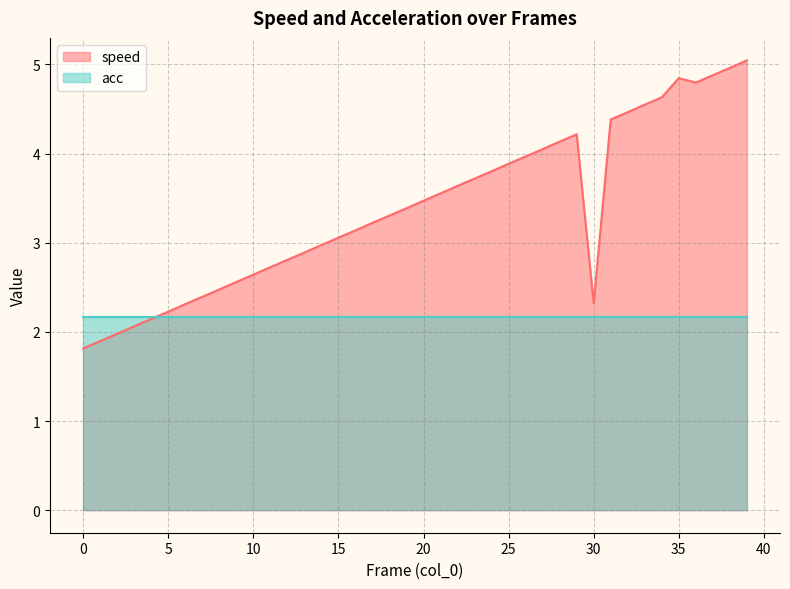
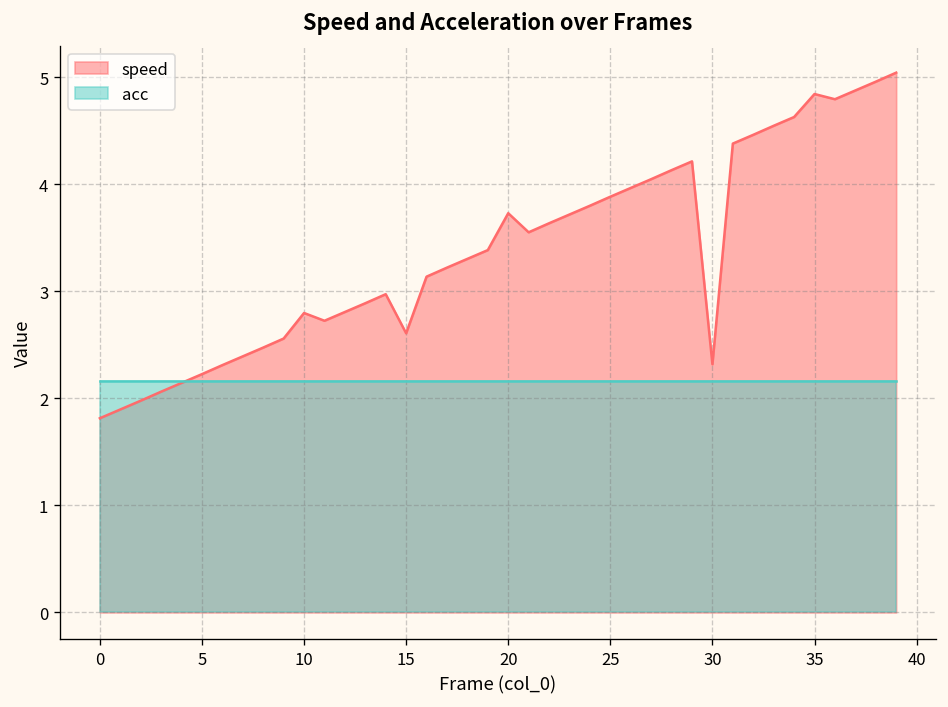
speed, 10: 2.6 -> 2.8
speed, 15: 3.1 -> 2.6
speed, 20: 3.5 -> 3.7
